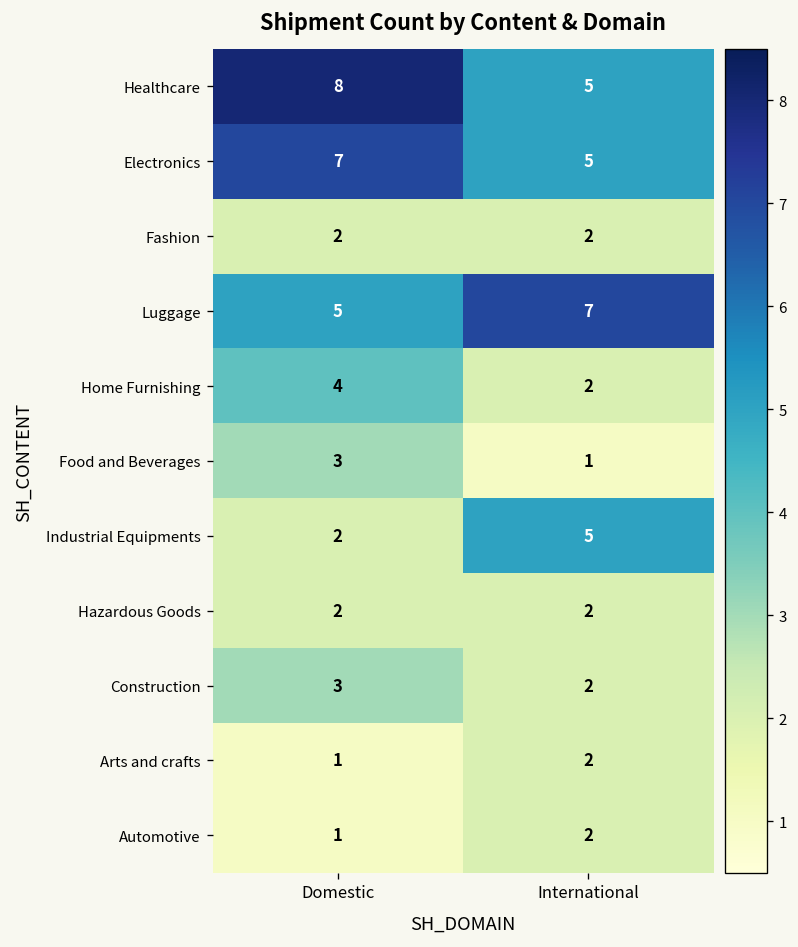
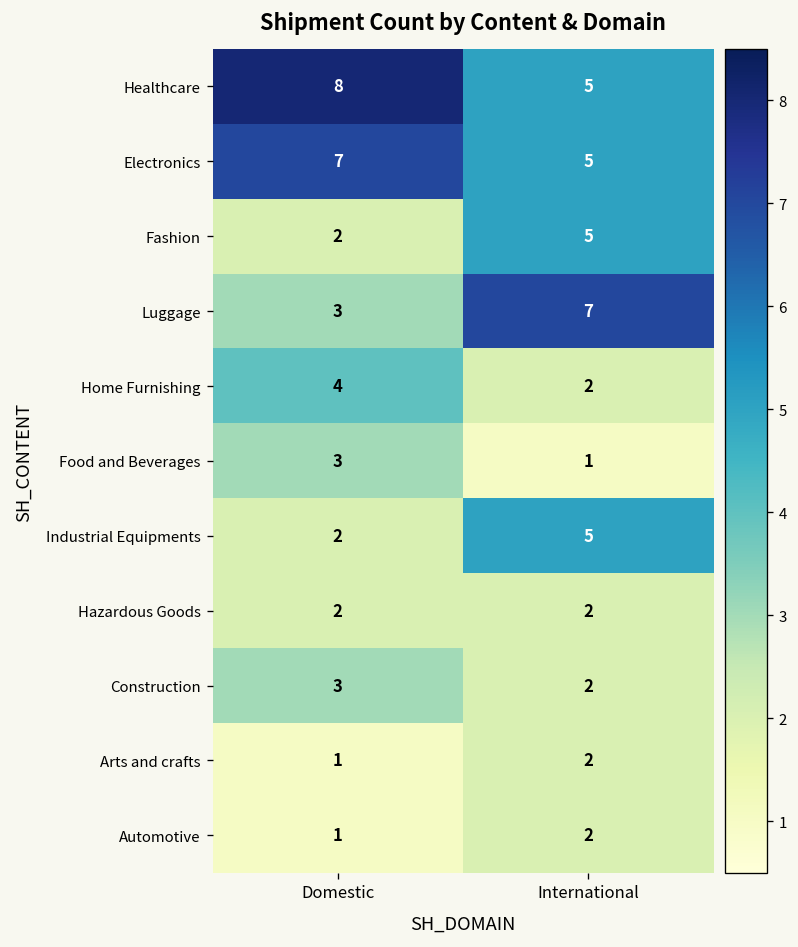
Fashion, International: 2 -> 5
Luggage, Domestic: 5 -> 3
